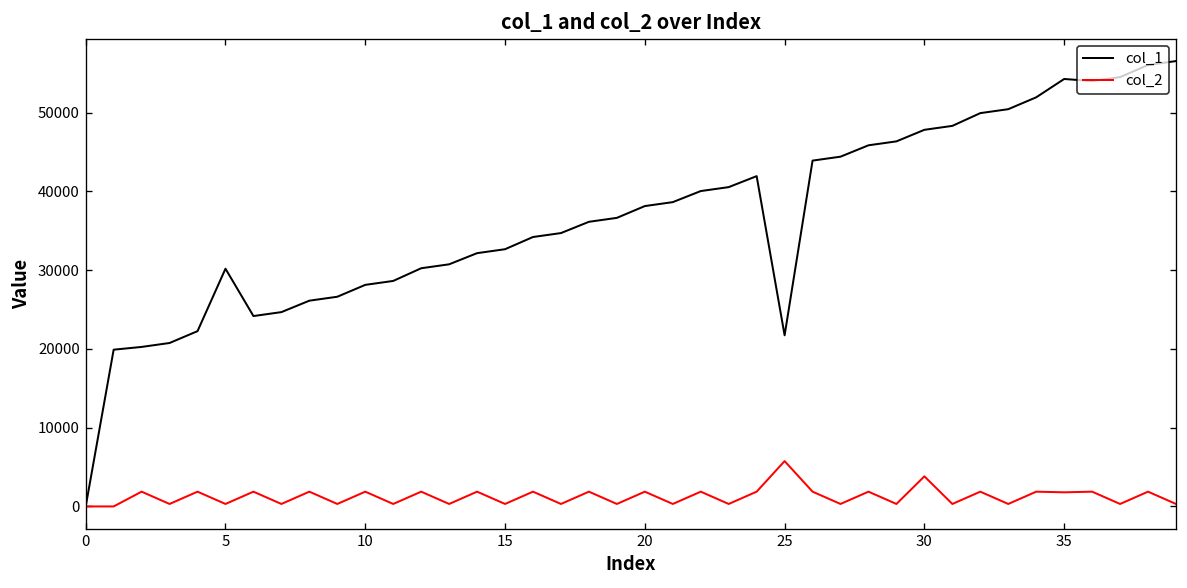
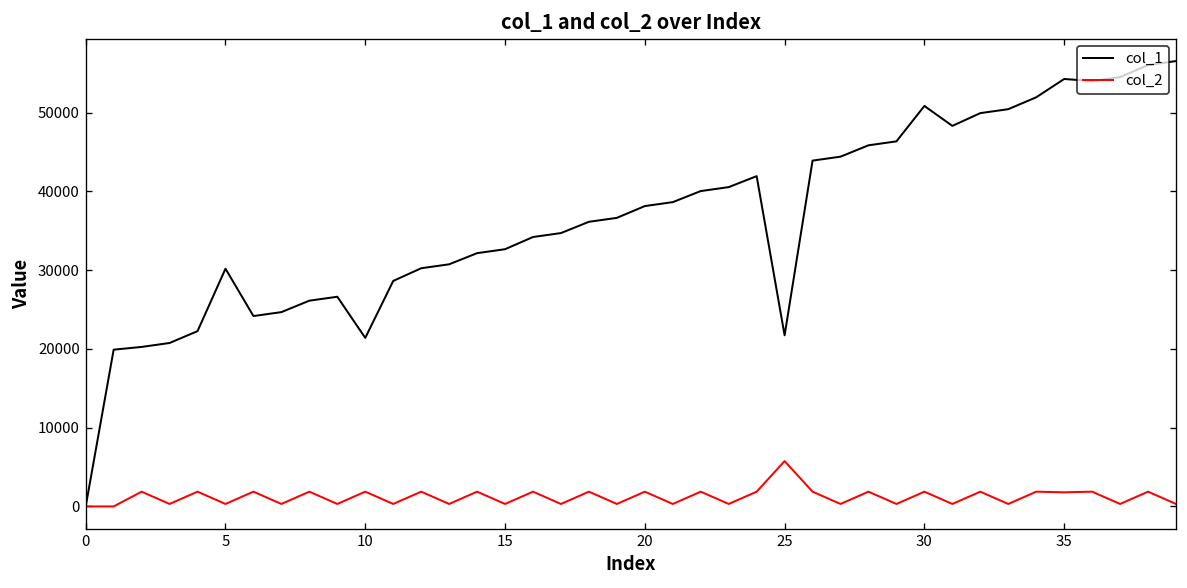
col_1, 10: 28000 -> 21000
col_1, 30: 48000 -> 51000
col_2, 30: 4000 -> 2000
